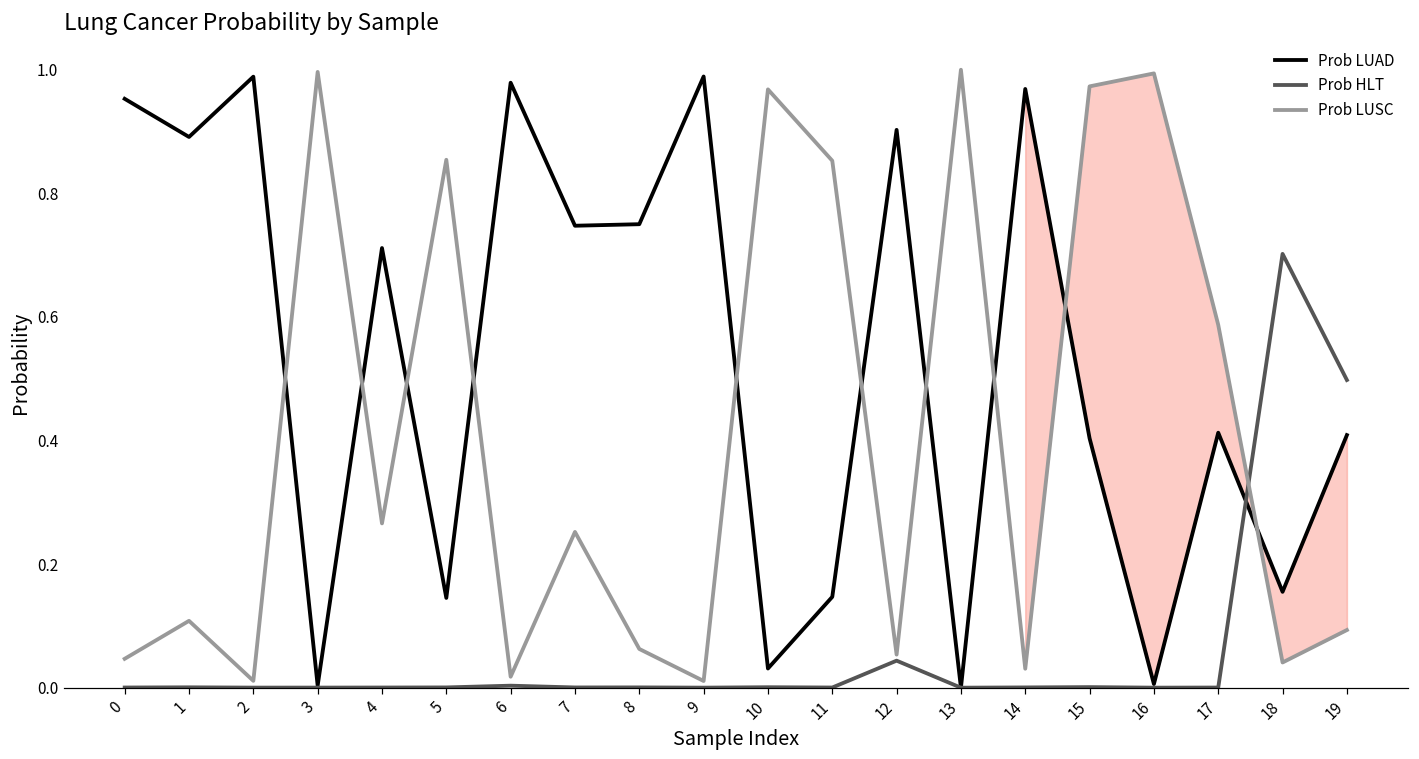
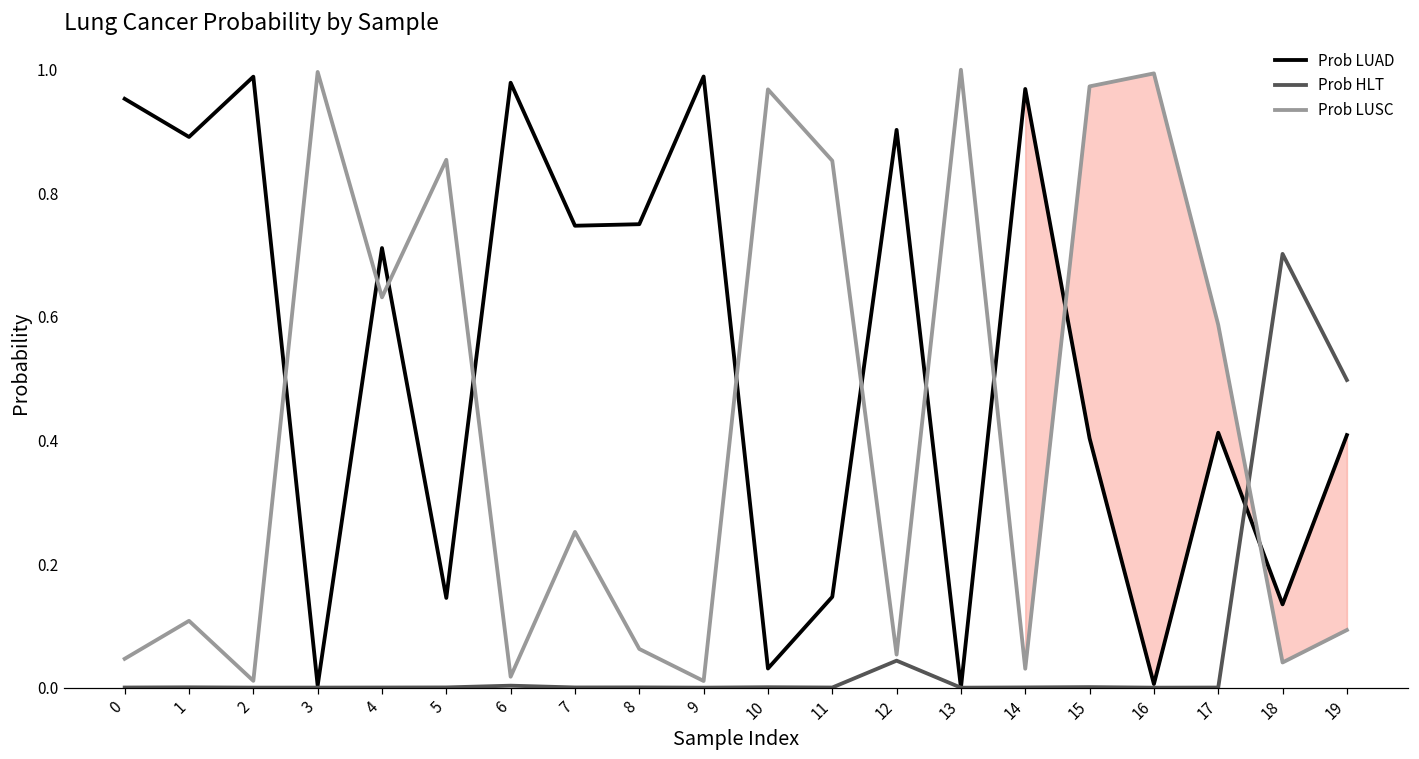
Prob LUSC, 4: 0.27 -> 0.63
Prob LUAD, 18: 0.16 -> 0.13
